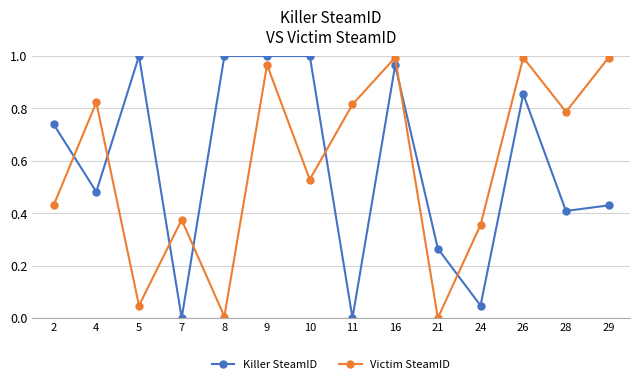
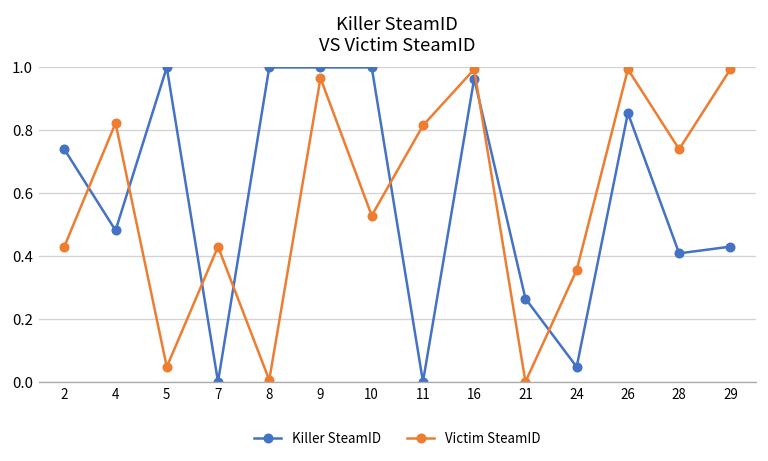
Victim SteamID, 7: 0.37 -> 0.43
Victim SteamID, 28: 0.79 -> 0.74
